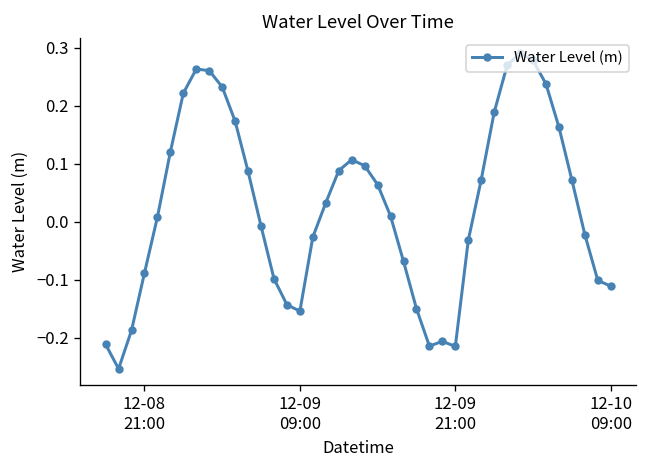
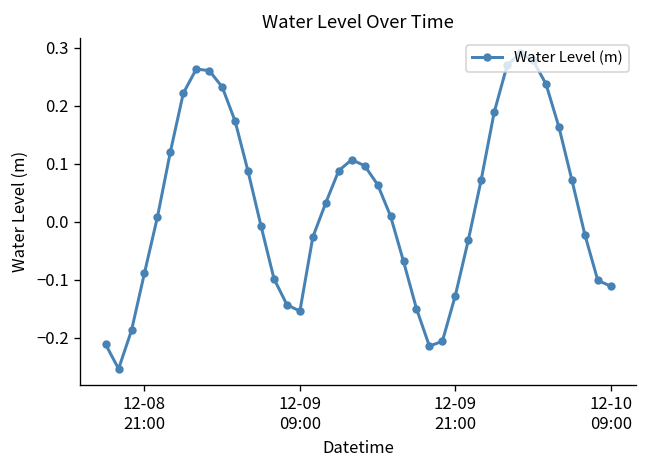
12-09 21:00: -0.21 -> -0.13
